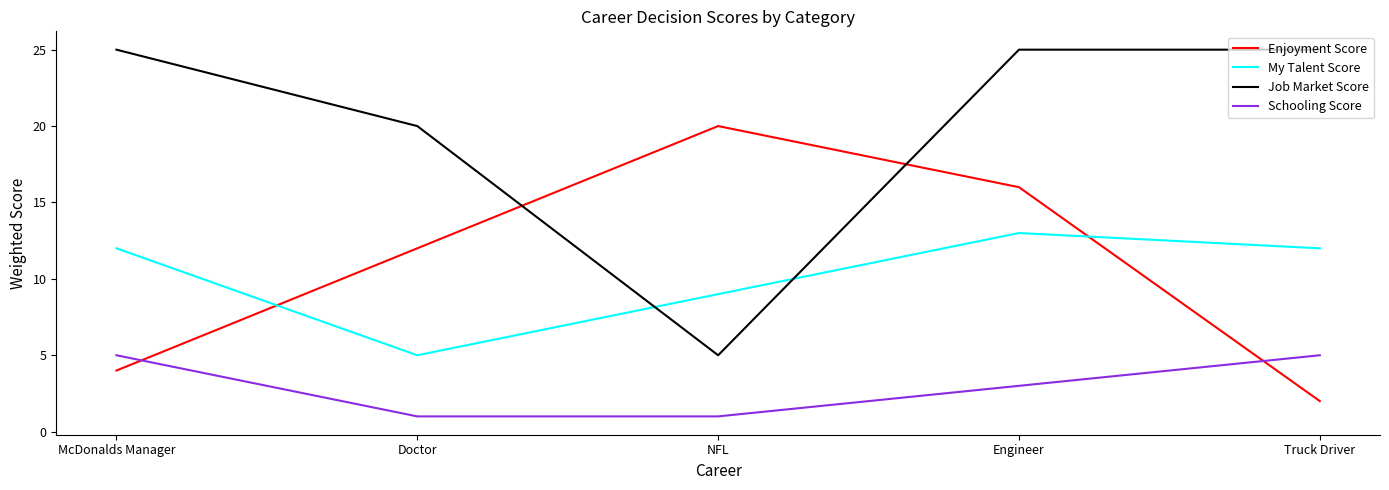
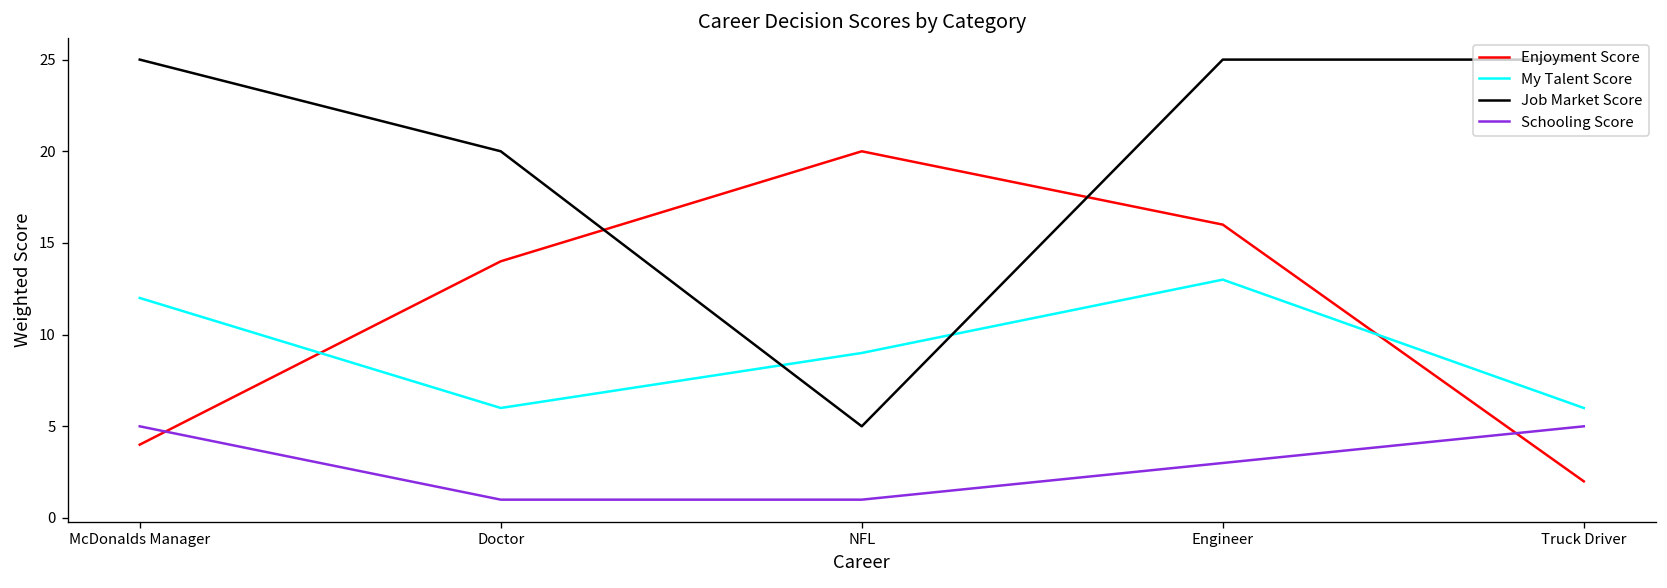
Enjoyment Score, Doctor: 12 -> 14
My Talent Score, Doctor: 5 -> 6
My Talent Score, Truck Driver: 12 -> 6
